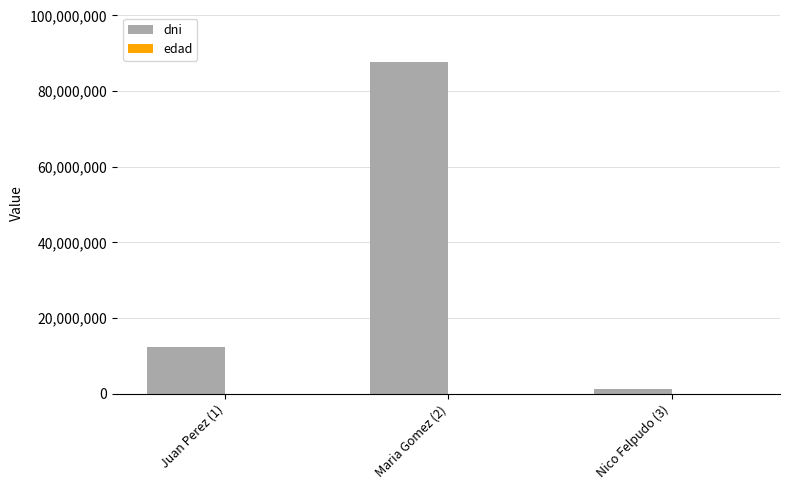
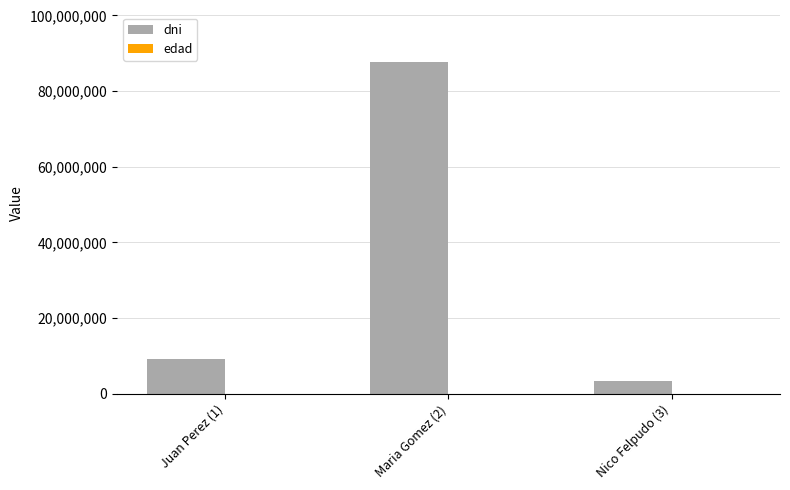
dni, Juan Perez (1): 12,000,000 -> 9,000,000
dni, Nico Felpudo (3): 1,000,000 -> 3,000,000
